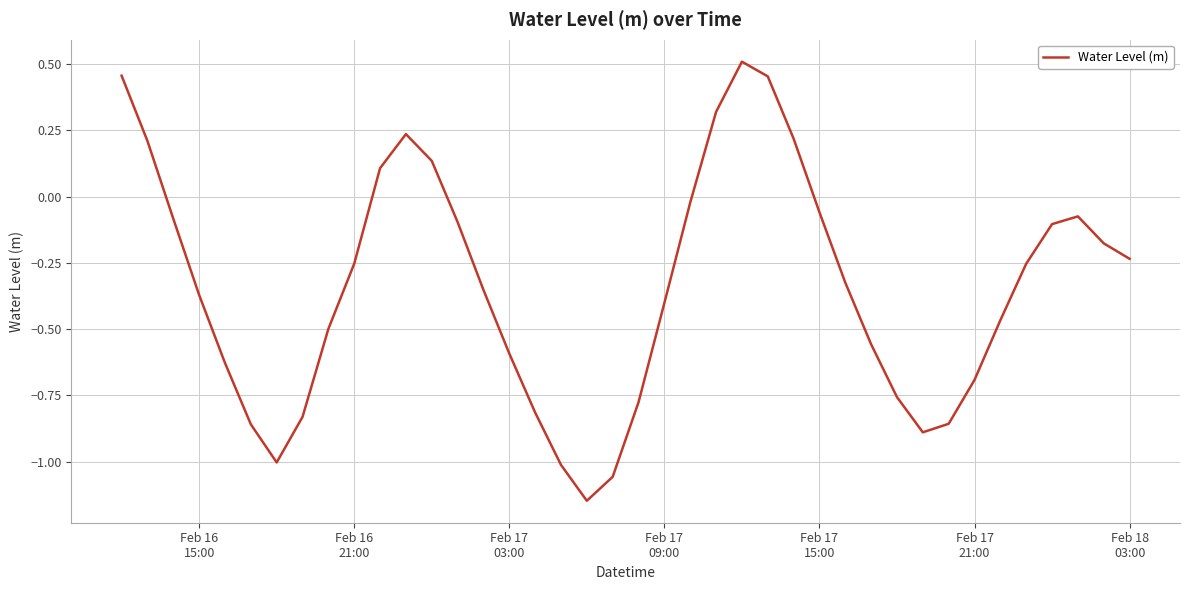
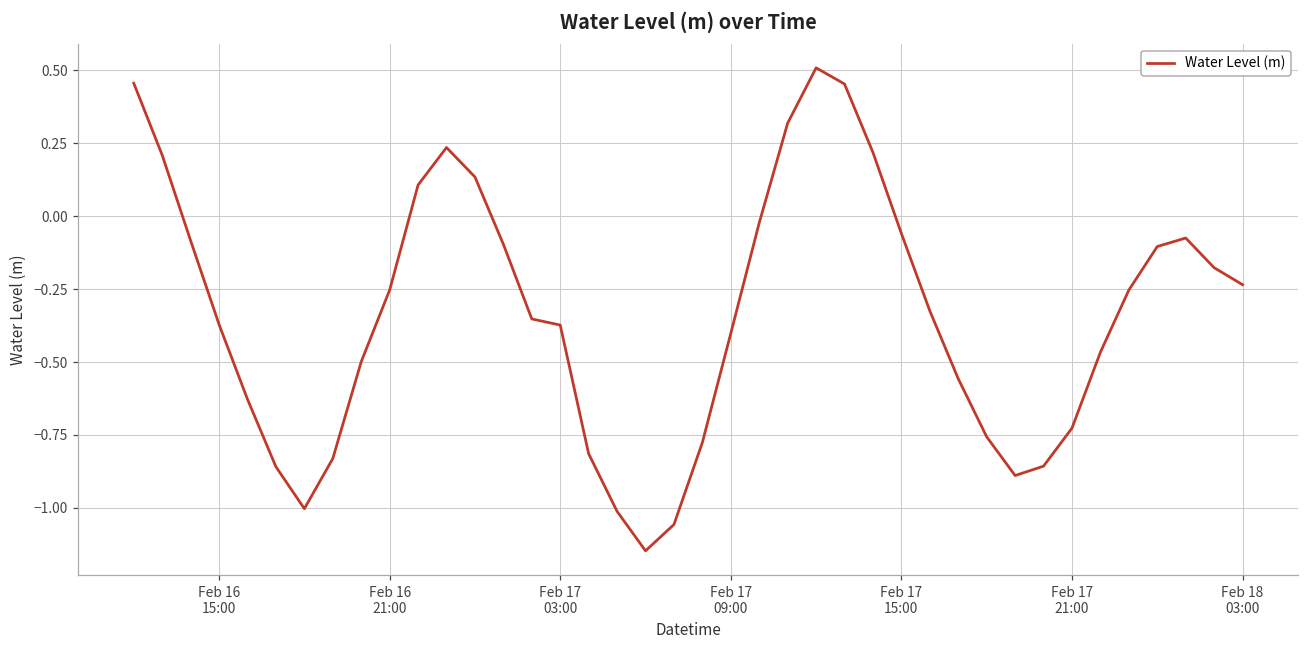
Feb 17 03:00: -0.59 -> -0.37
Feb 17 21:00: -0.69 -> -0.73
